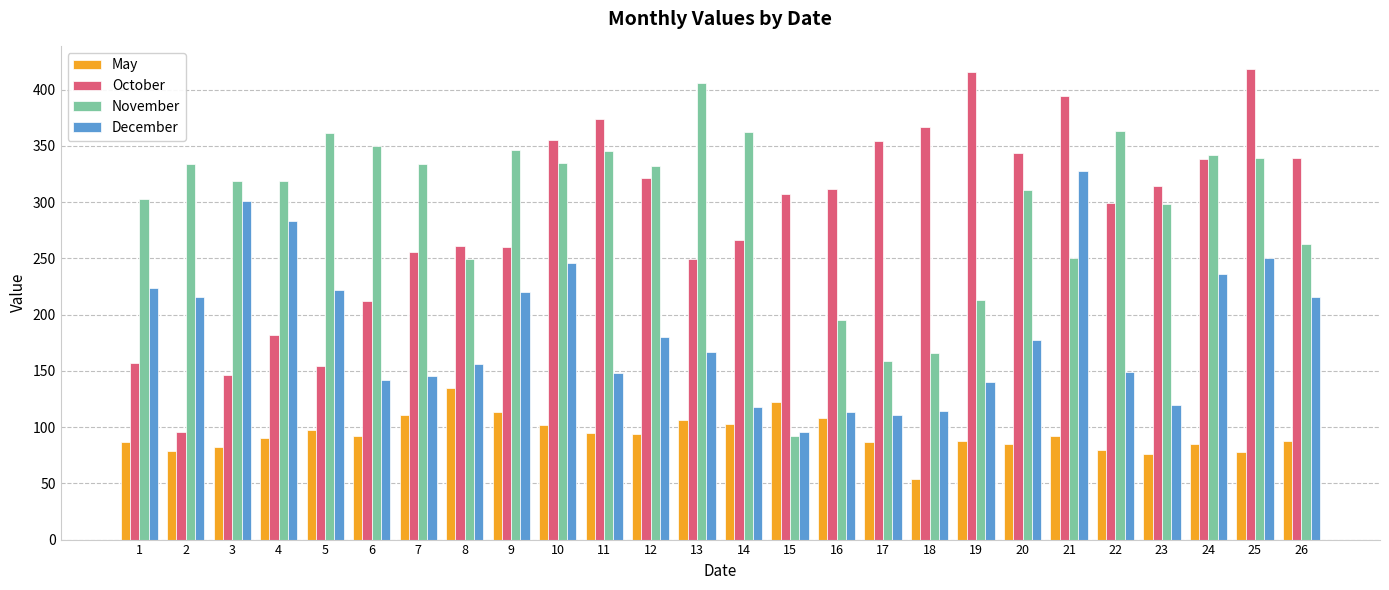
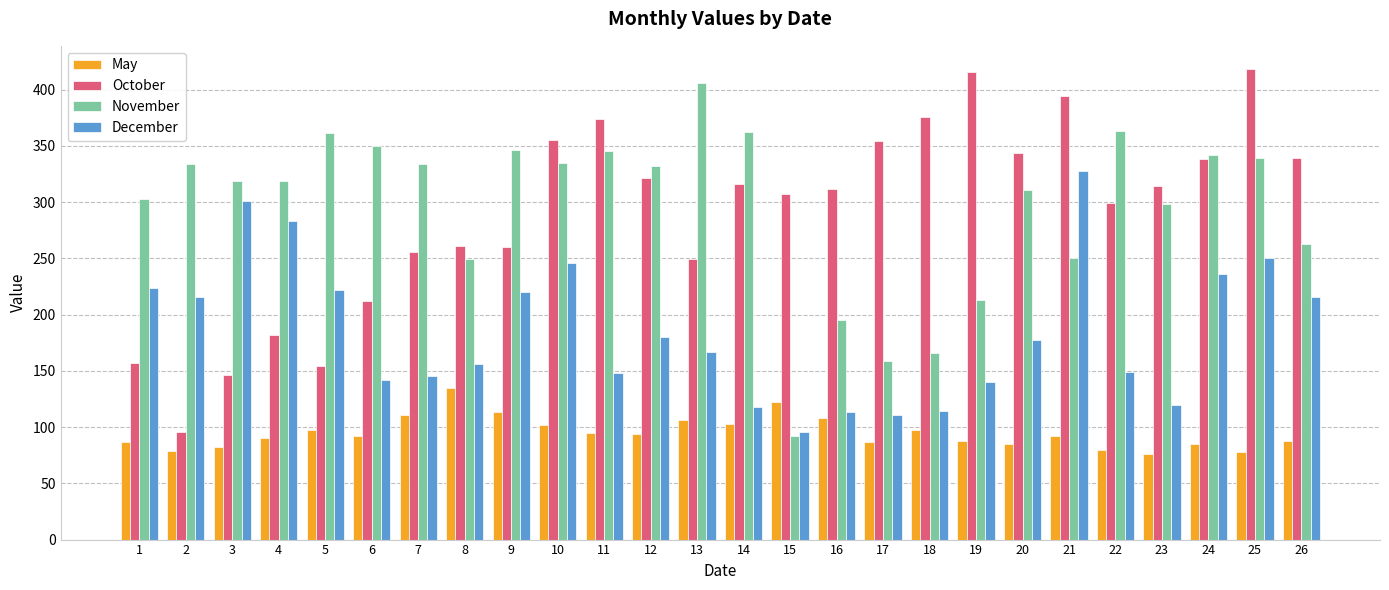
October, 14: 266 -> 316
May, 18: 54 -> 97
October, 18: 367 -> 376
